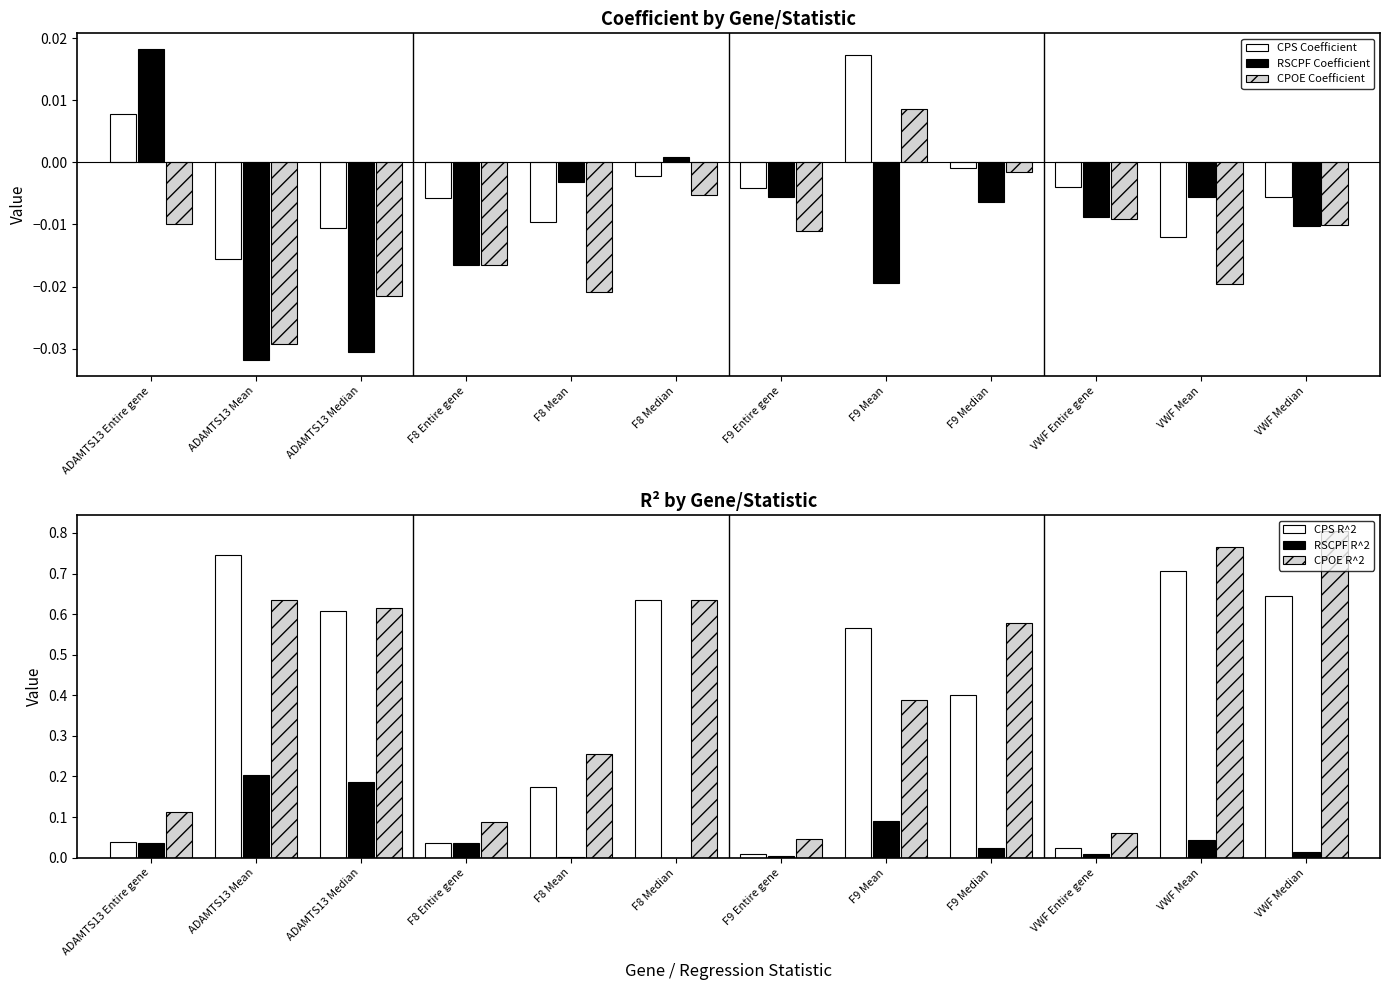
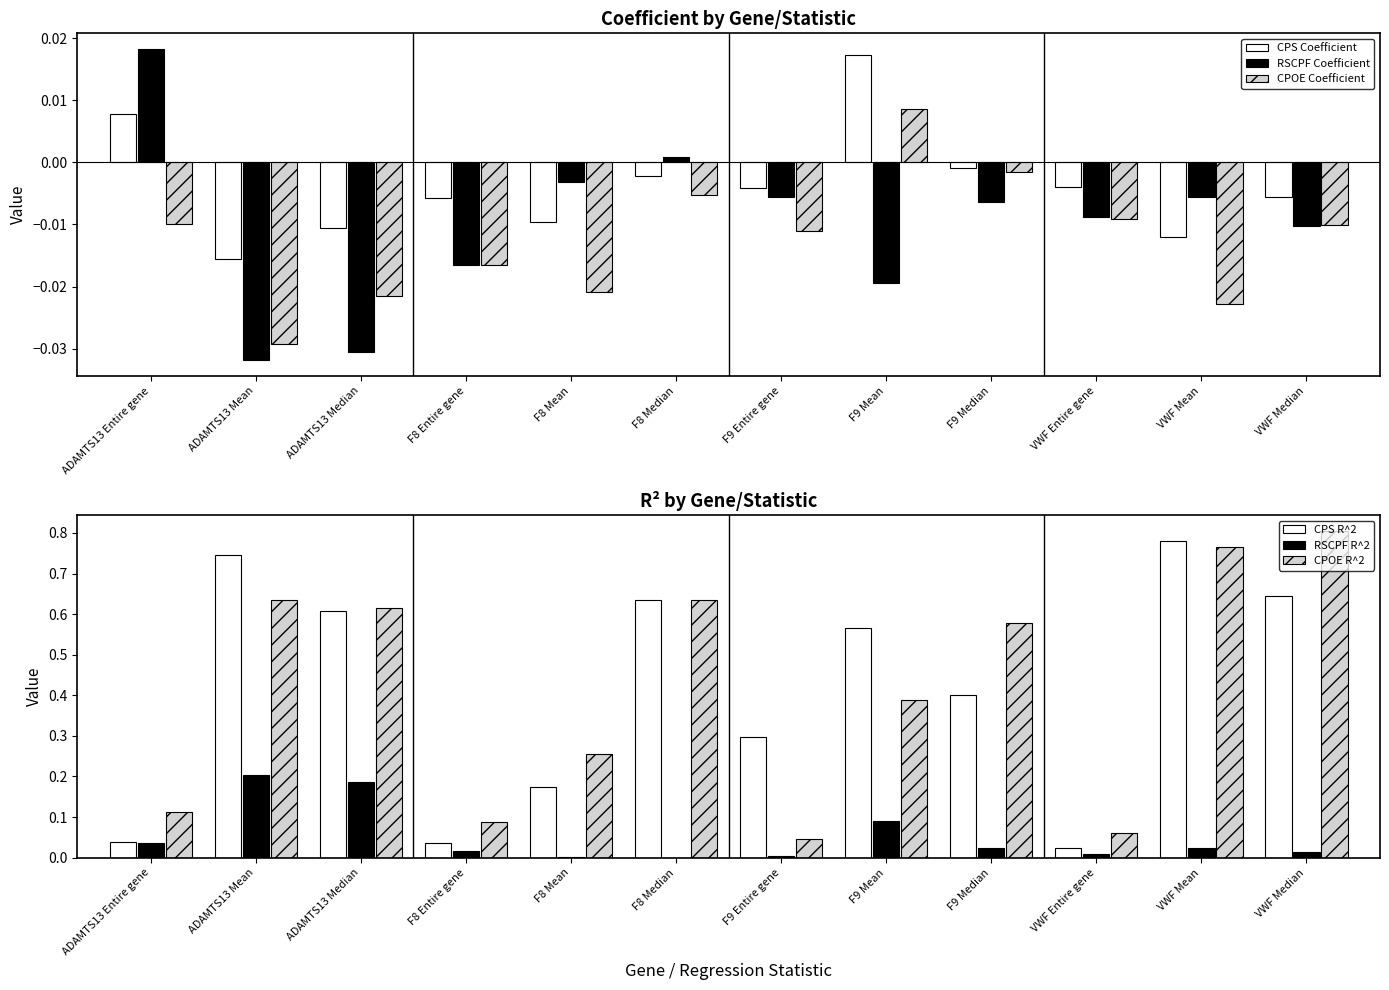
Coefficient by Gene/Statistic, CPOE Coefficient, VWF Mean: -0.020 -> -0.023
R² by Gene/Statistic, RSCPF R^2, F8 Entire gene: 0.04 -> 0.02
R² by Gene/Statistic, CPS R^2, F9 Entire gene: 0.01 -> 0.30
R² by Gene/Statistic, CPS R^2, VWF Mean: 0.71 -> 0.78
R² by Gene/Statistic, RSCPF R^2, VWF Mean: 0.04 -> 0.02
